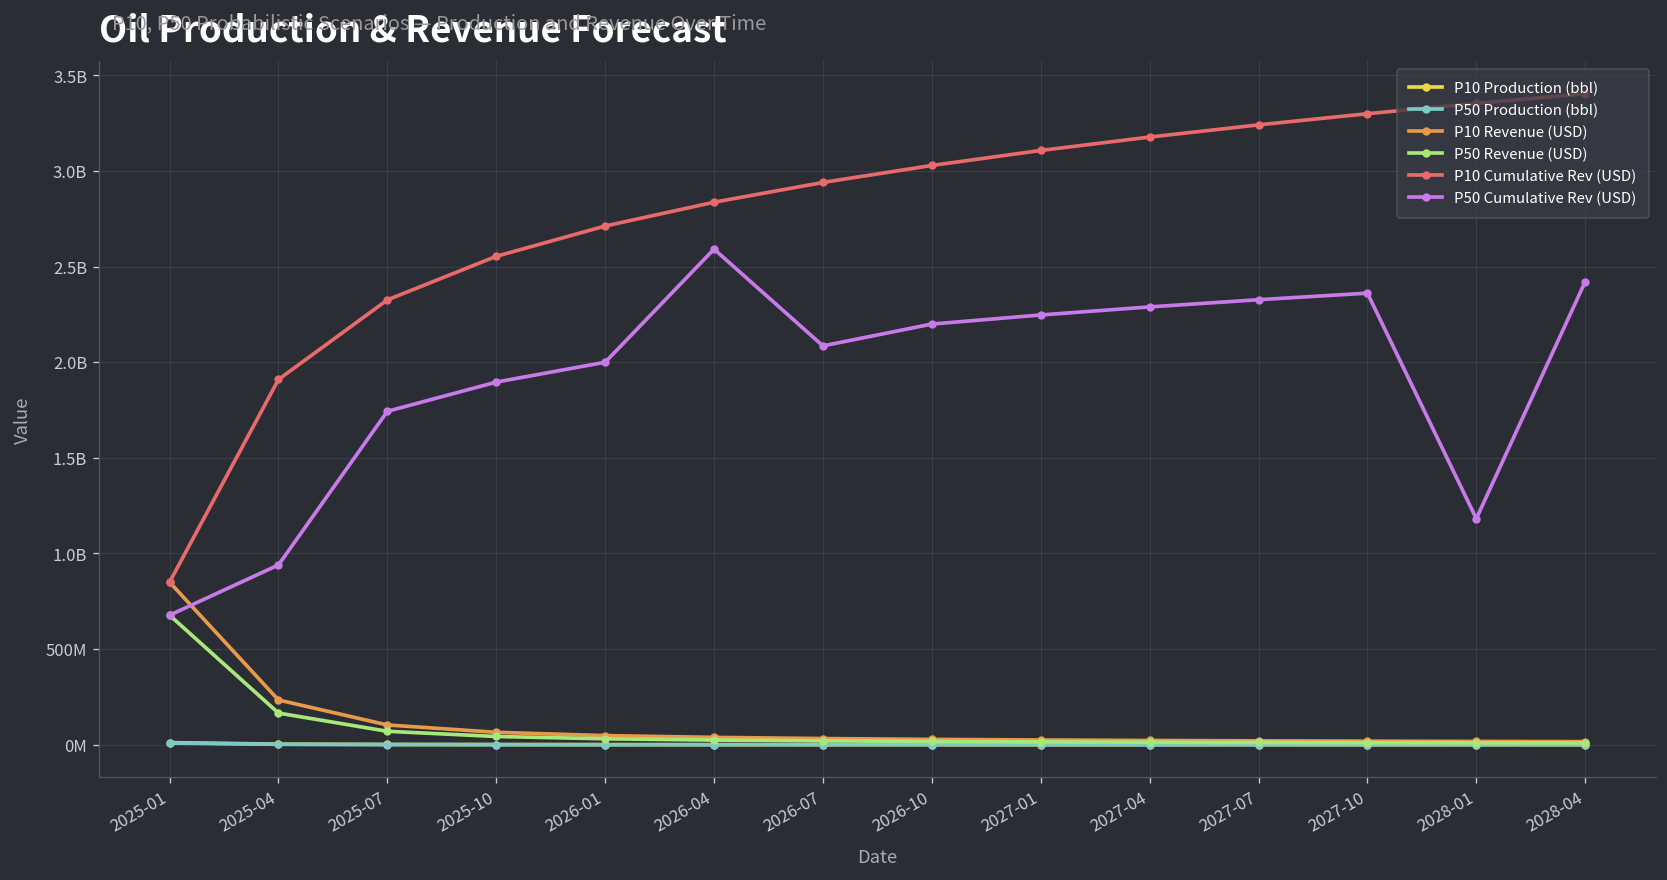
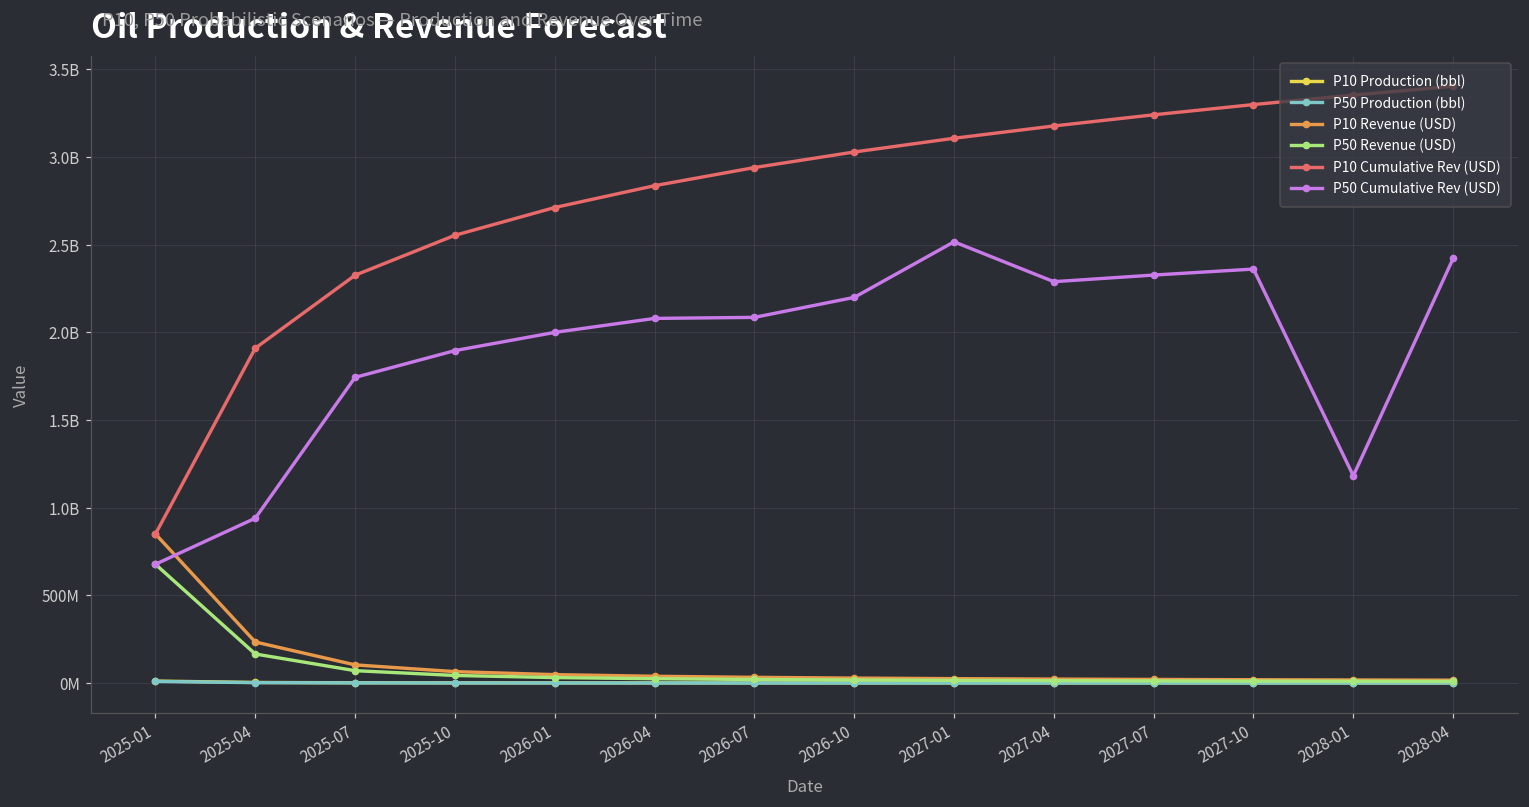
P50 Cumulative Rev (USD), 2026-04: 2590000000 -> 2080000000
P50 Cumulative Rev (USD), 2027-01: 2250000000 -> 2520000000
